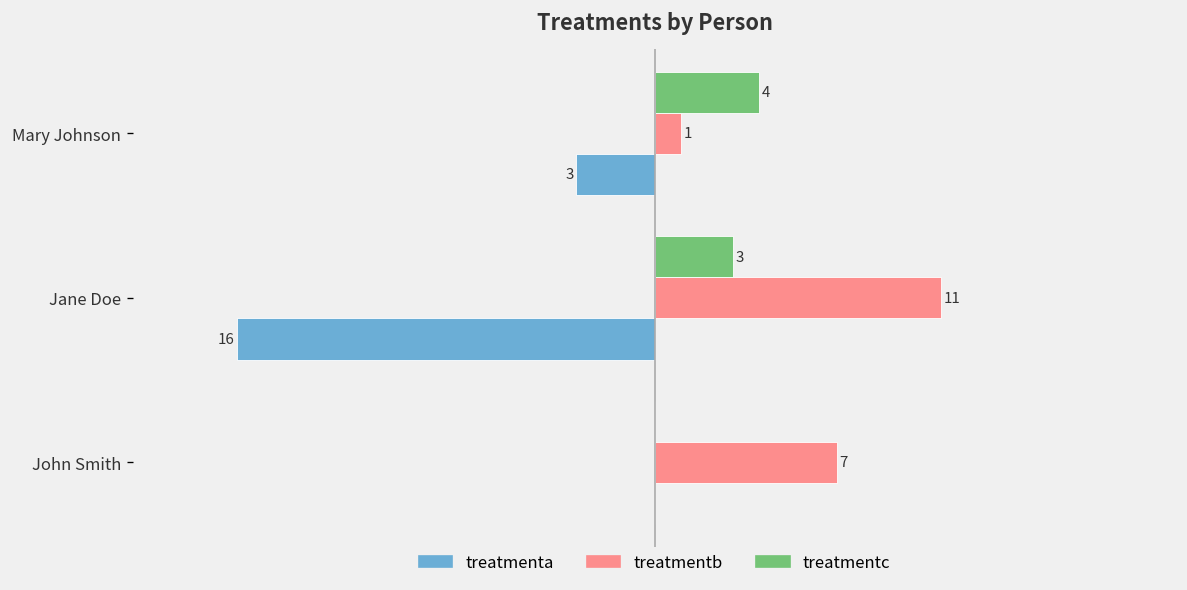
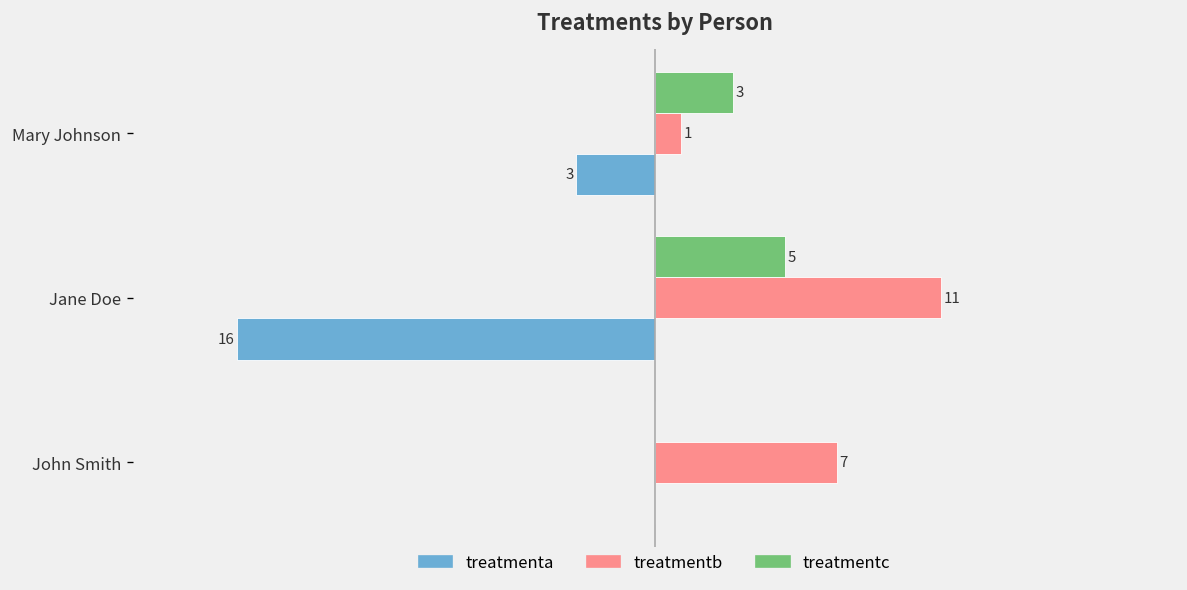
treatmentc, Mary Johnson: 4 -> 3
treatmentc, Jane Doe: 3 -> 5
